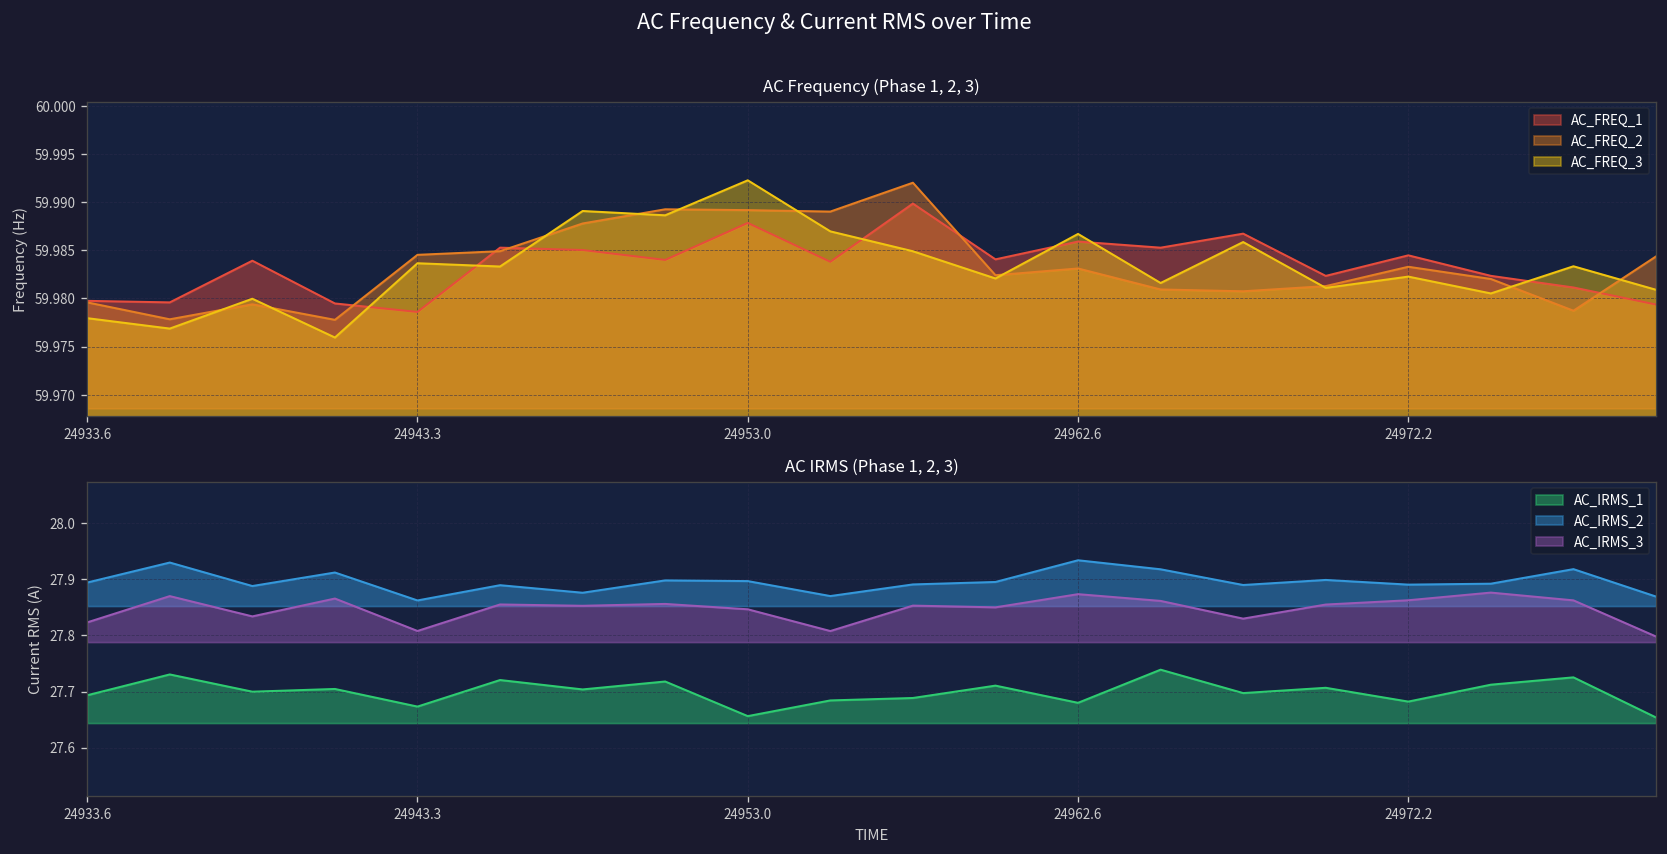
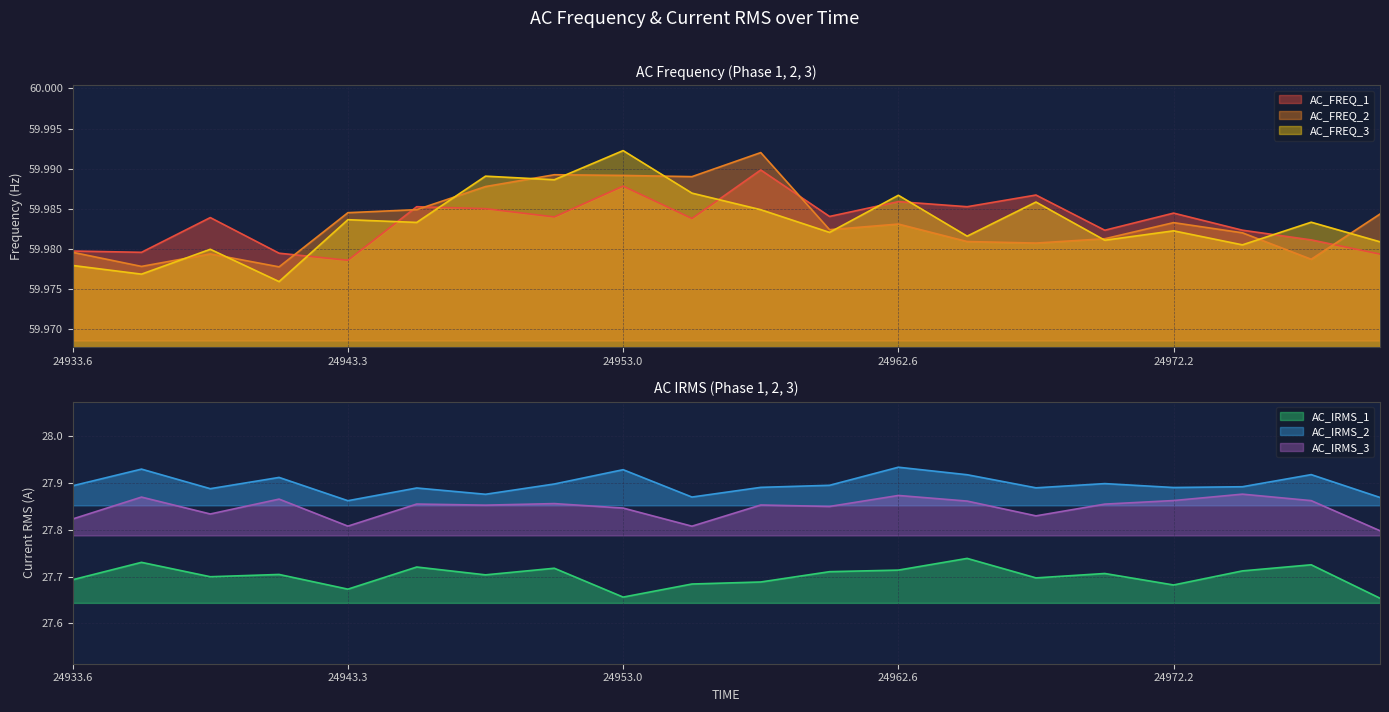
AC IRMS (Phase 1, 2, 3), AC_IRMS_2, 24953.0: 27.90 -> 27.93
AC IRMS (Phase 1, 2, 3), AC_IRMS_1, 24962.6: 27.68 -> 27.71
